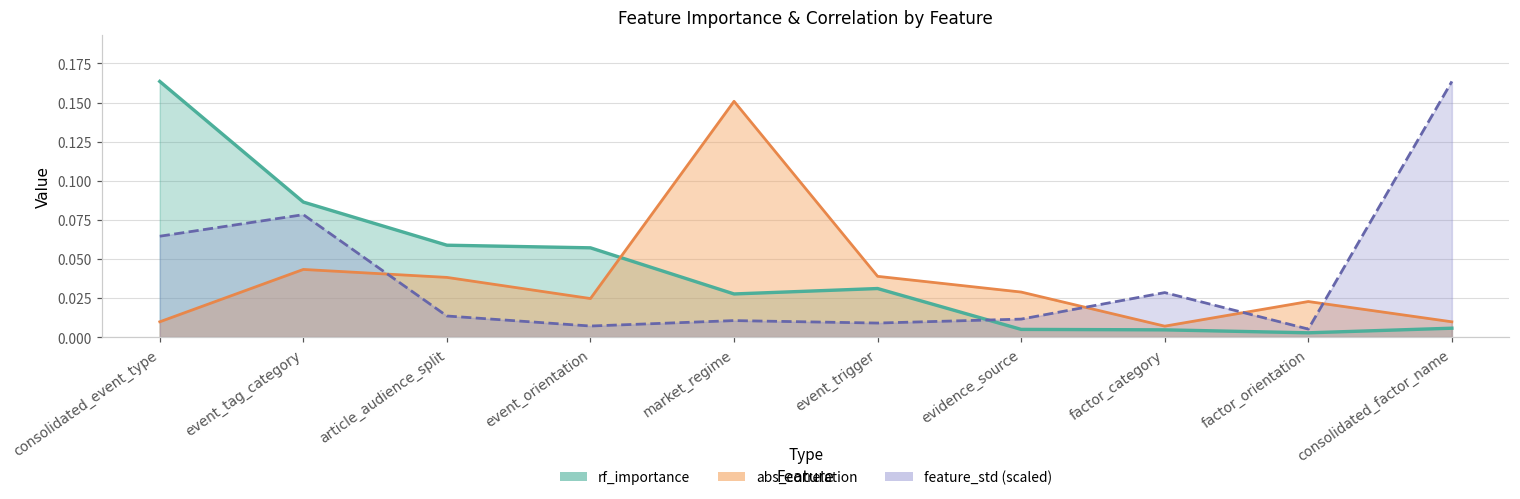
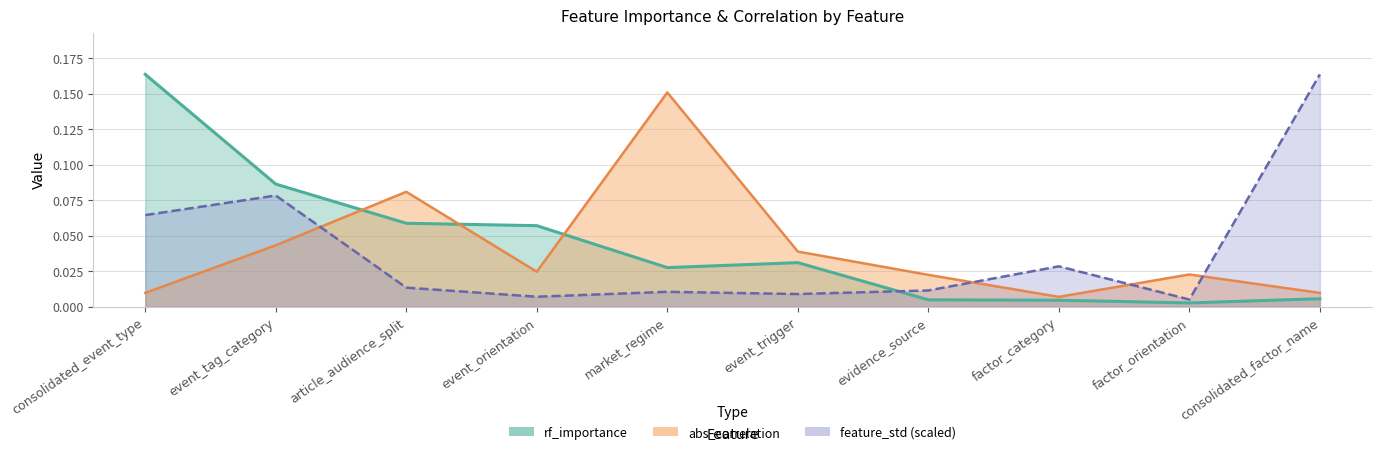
abs_correlation, article_audience_split: 0.038 -> 0.081
abs_correlation, evidence_source: 0.029 -> 0.022
